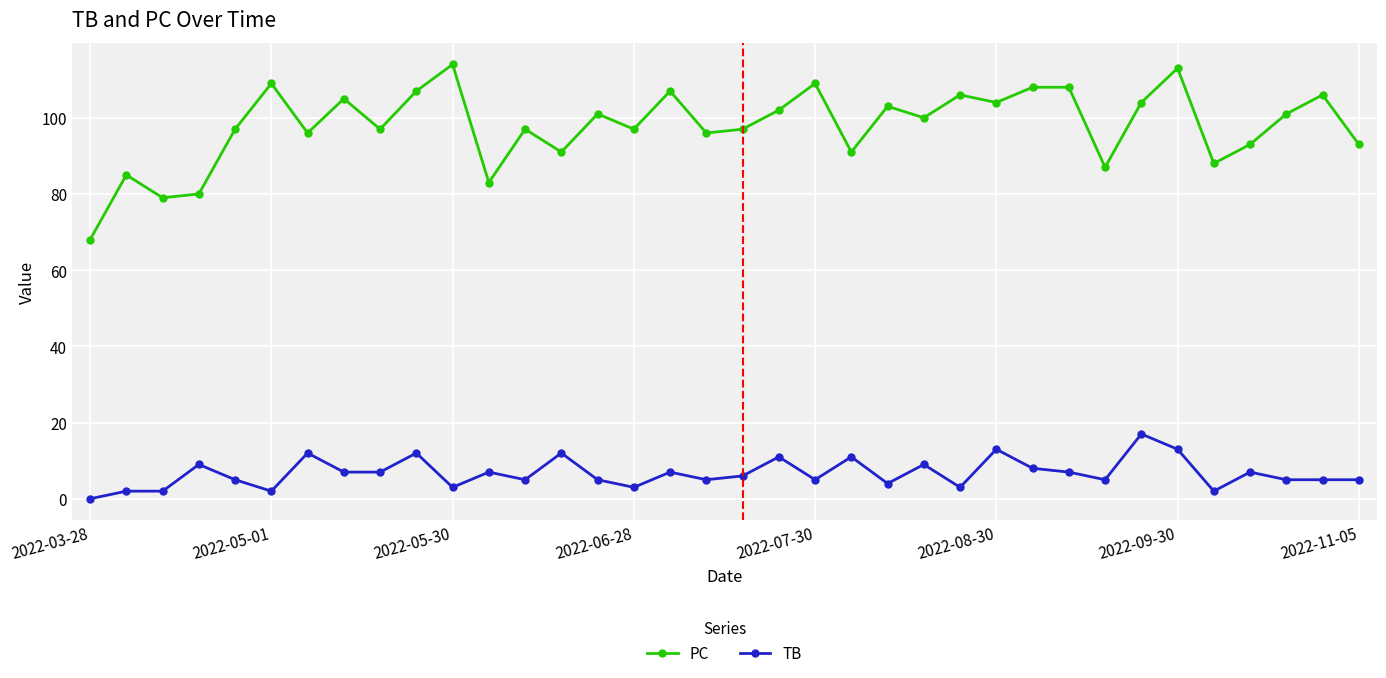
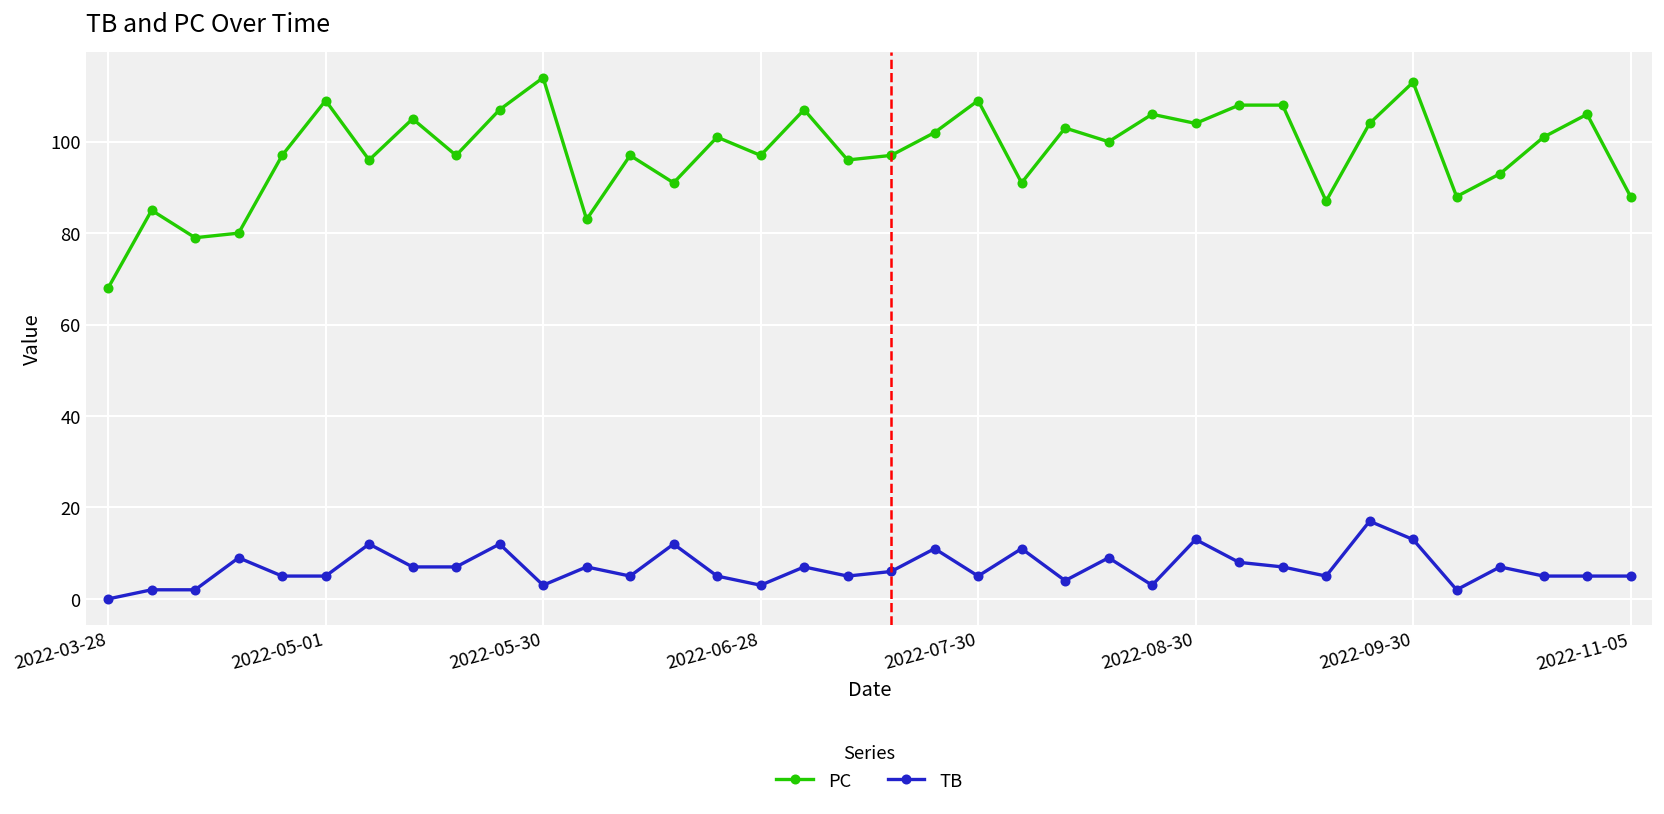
TB, 2022-05-01: 2 -> 5
PC, 2022-11-05: 93 -> 88
